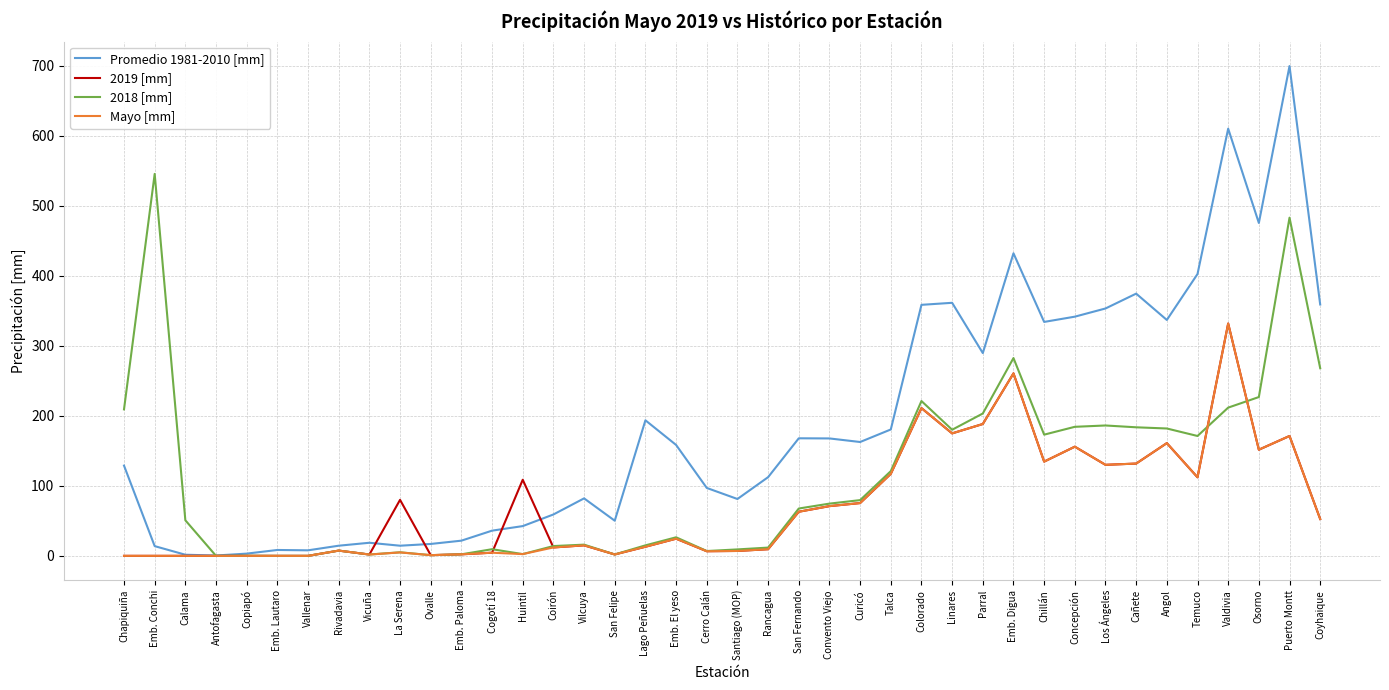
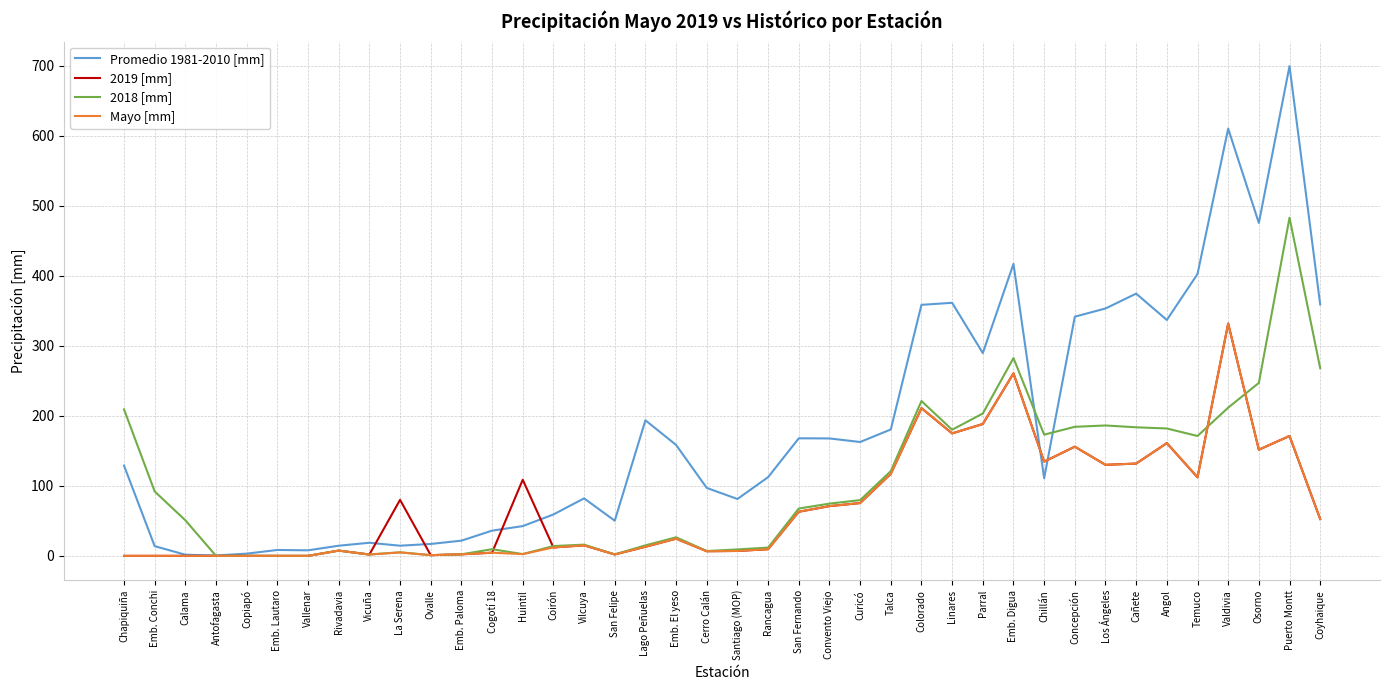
2018 [mm], Emb. Conchi: 550 -> 90
Promedio 1981-2010 [mm], Emb. Digua: 430 -> 420
Promedio 1981-2010 [mm], Chillán: 330 -> 110
2018 [mm], Osorno: 230 -> 250
